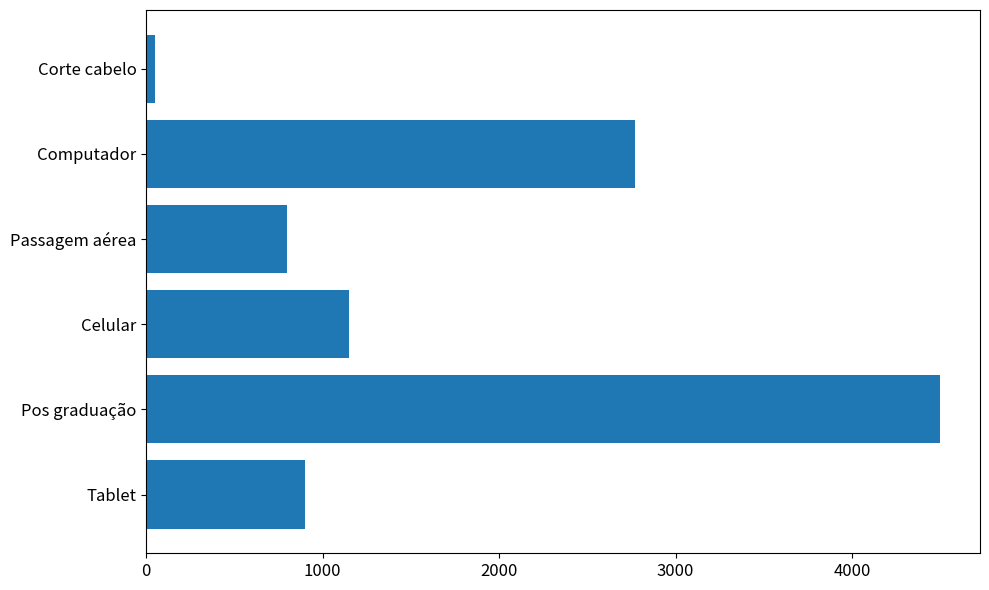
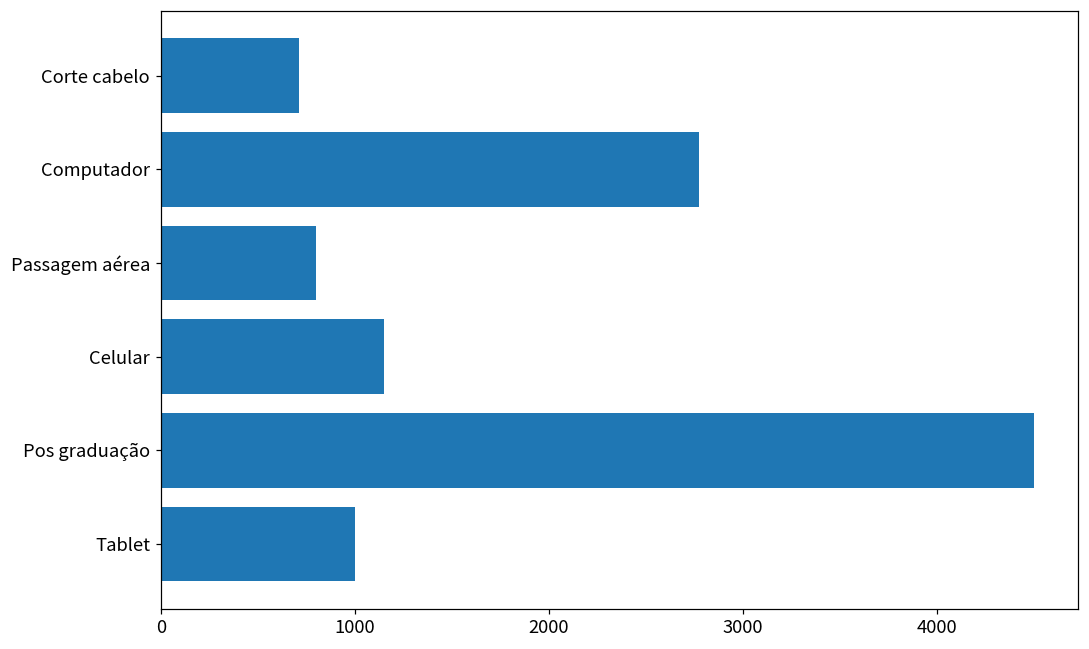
Corte cabelo: 50 -> 710
Tablet: 900 -> 1000
